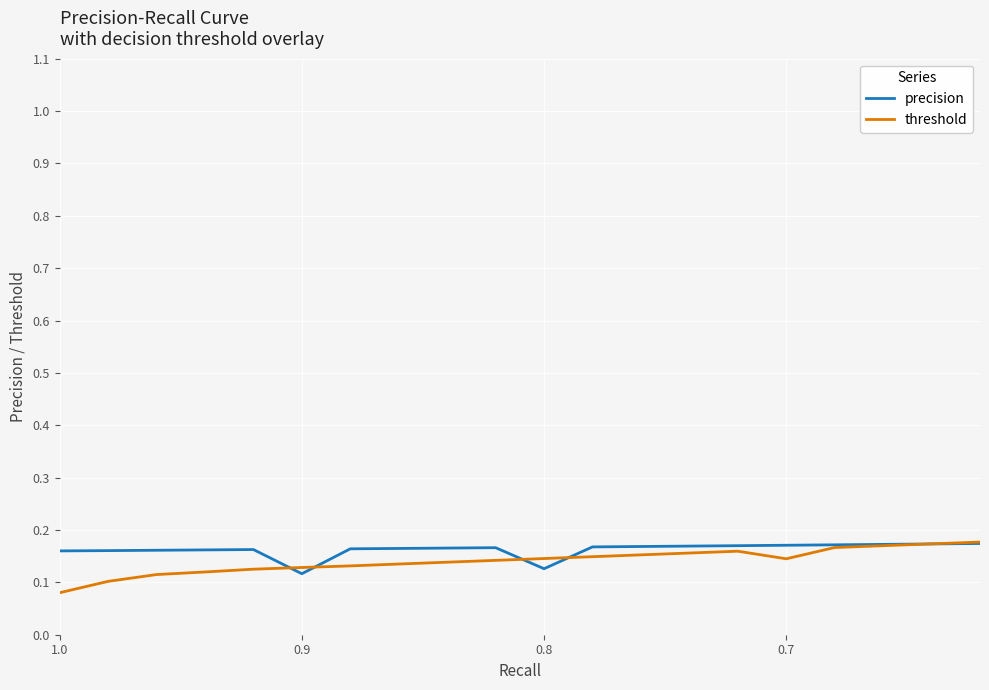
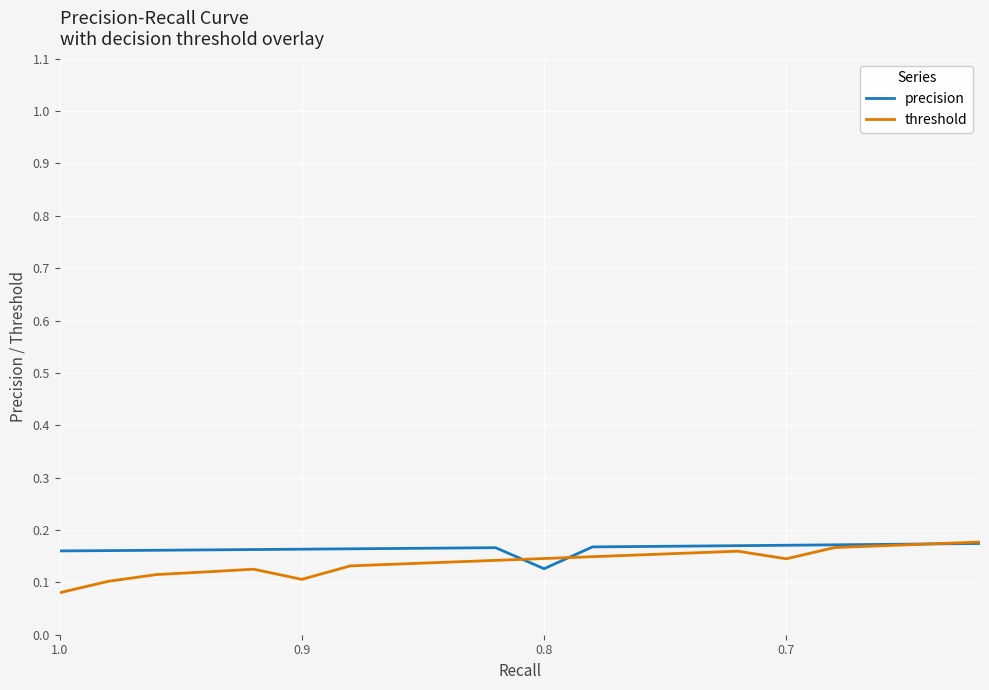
precision, 0.9: 0.12 -> 0.16
threshold, 0.9: 0.13 -> 0.11
